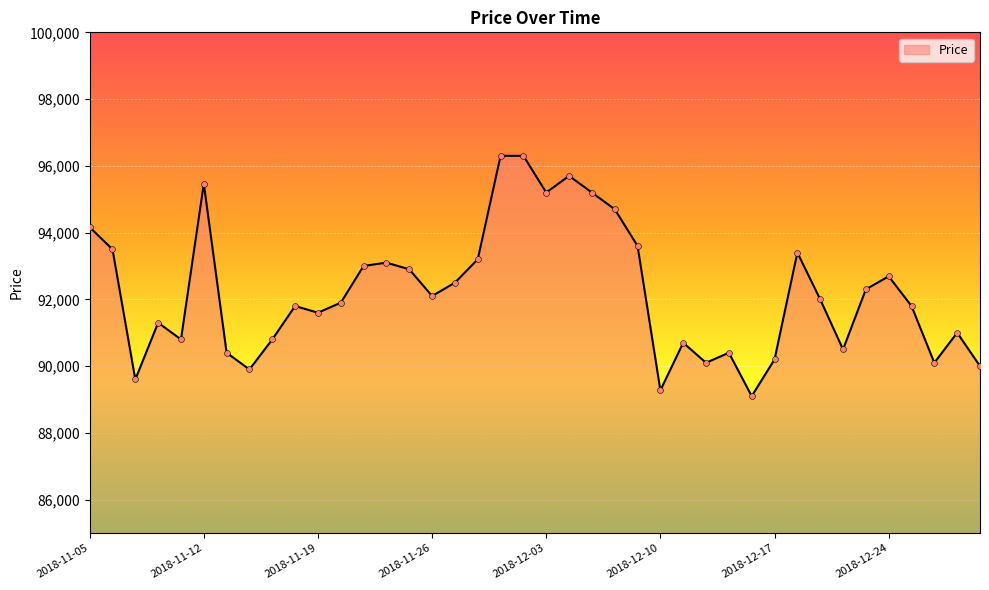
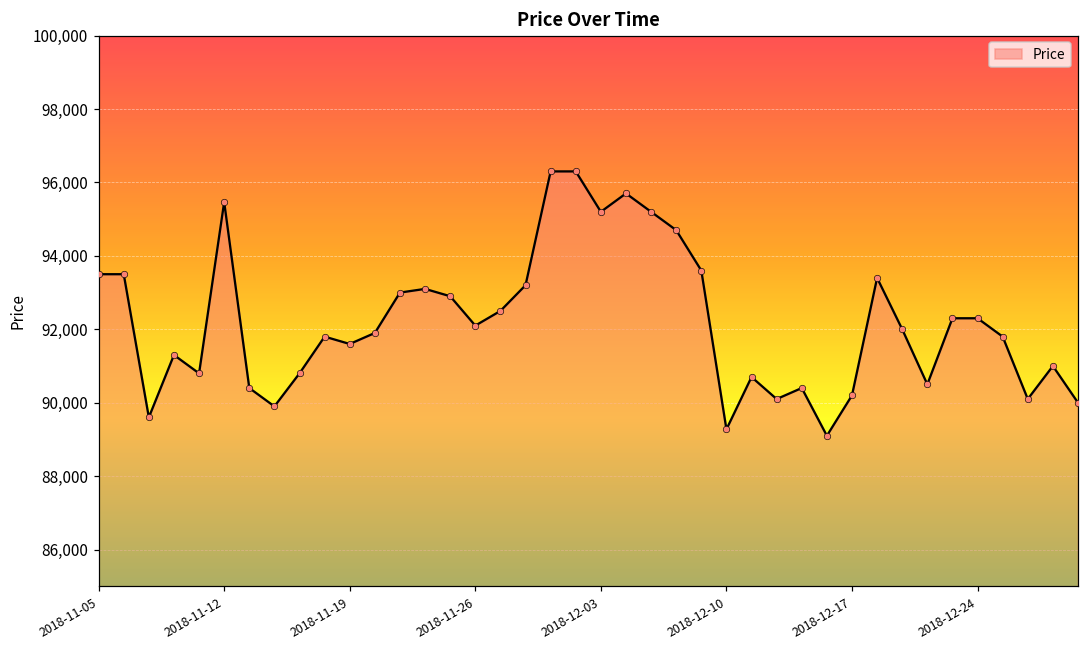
2018-11-05: 94,200 -> 93,500
2018-12-24: 92,700 -> 92,300
